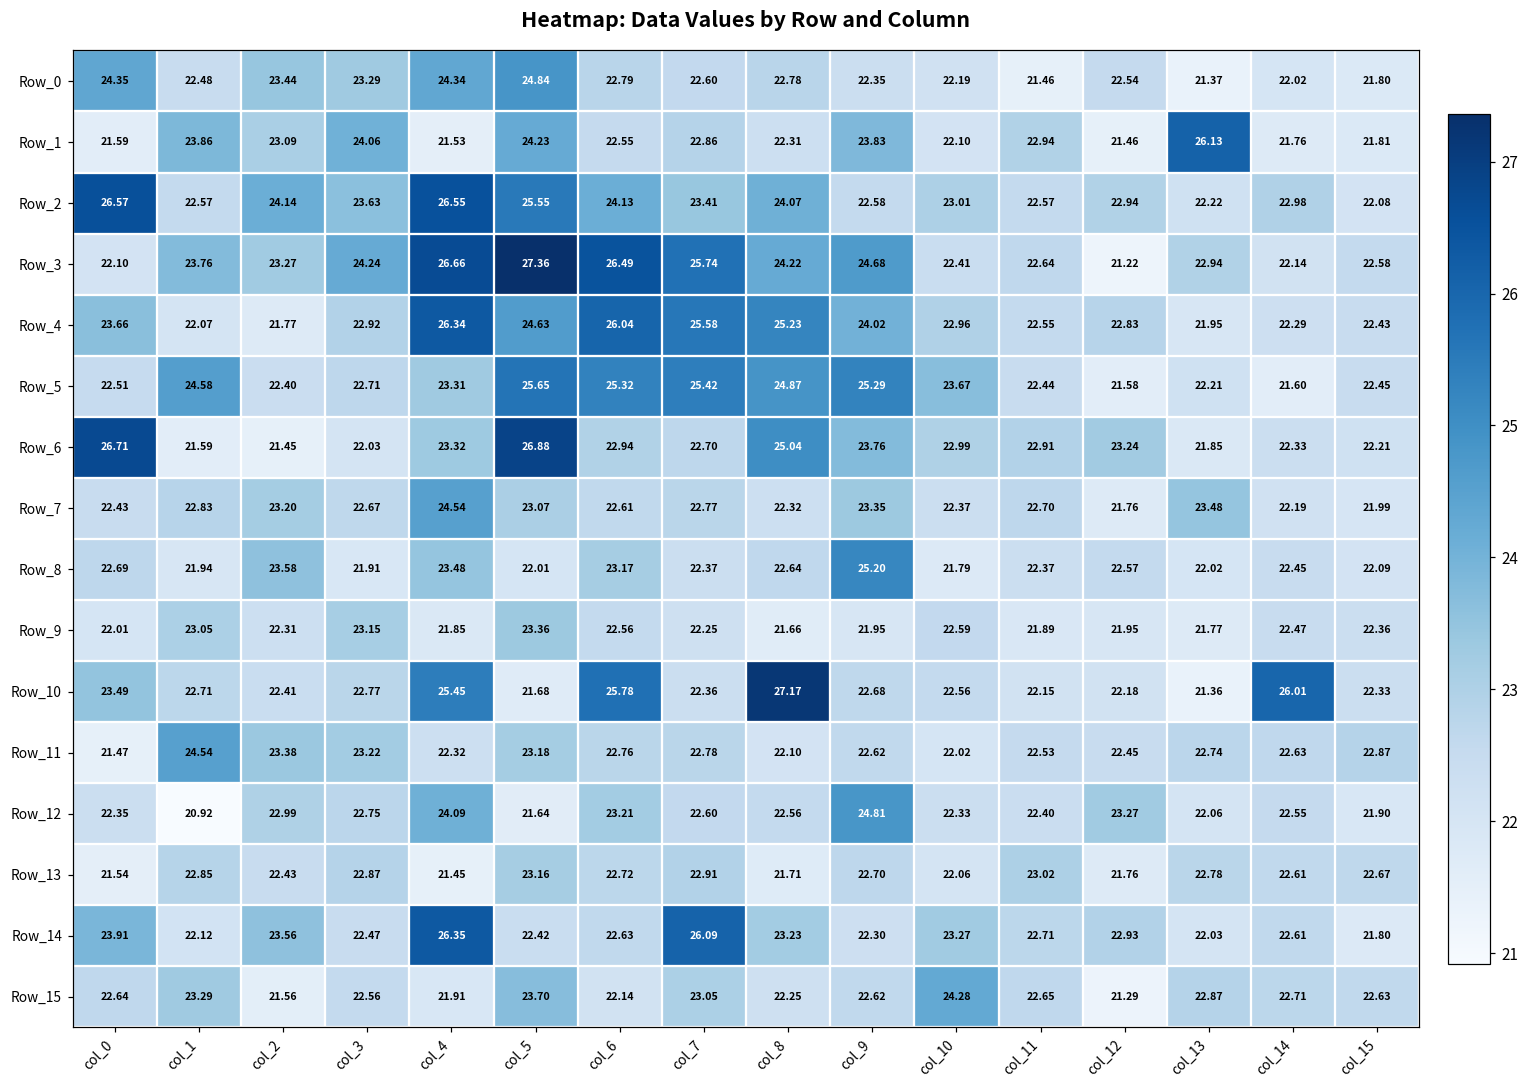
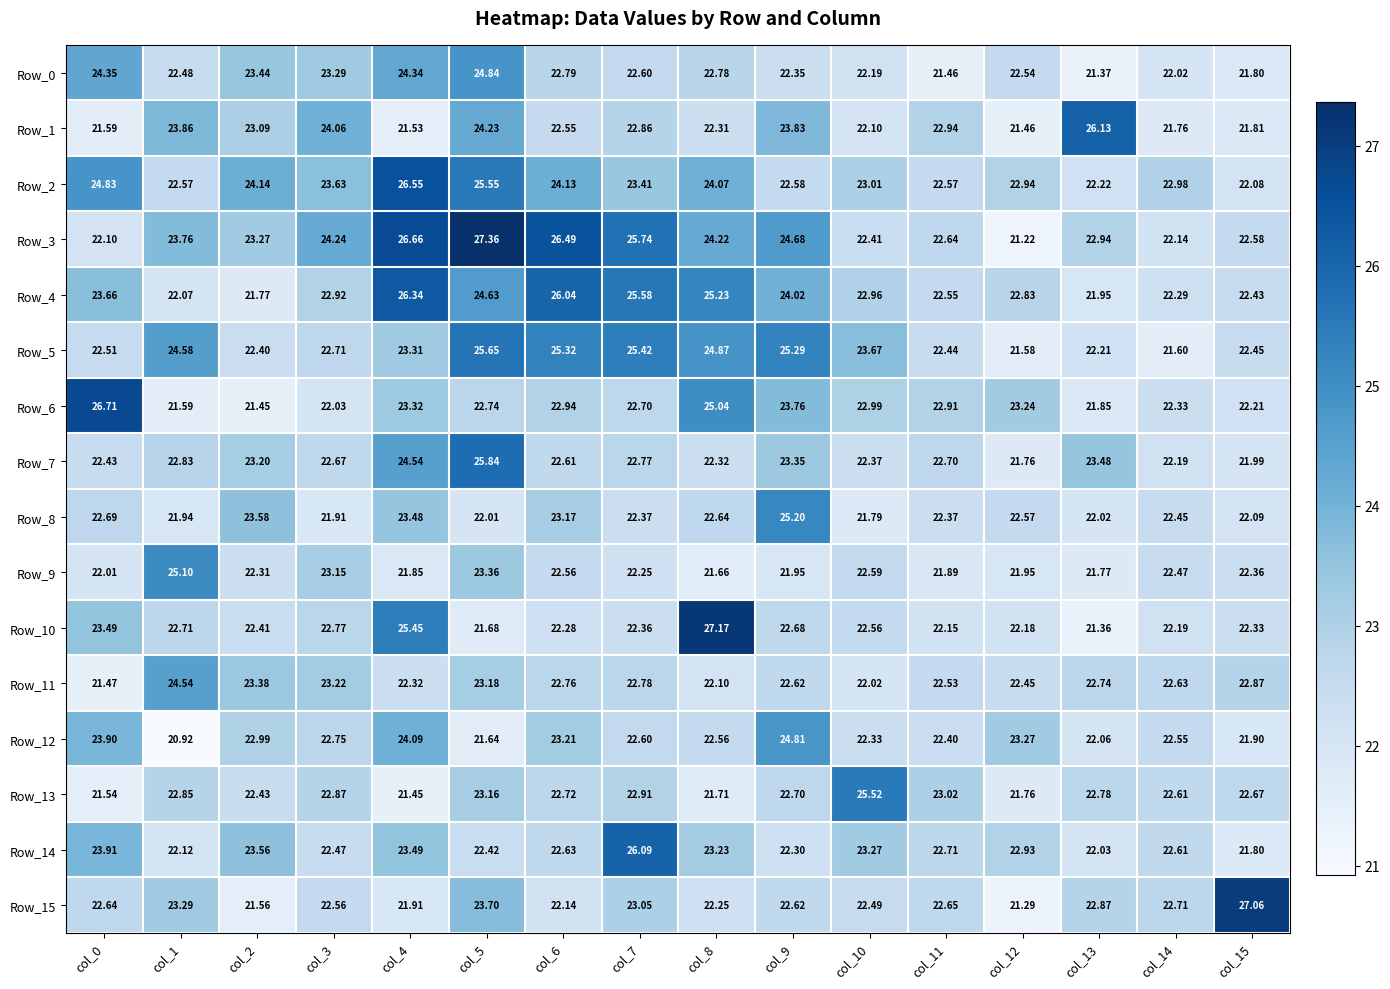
Row_2, col_0: 26.57 -> 24.83
Row_6, col_5: 26.88 -> 22.74
Row_7, col_5: 23.07 -> 25.84
Row_9, col_1: 23.05 -> 25.10
Row_10, col_6: 25.78 -> 22.28
Row_10, col_14: 26.01 -> 22.19
Row_12, col_0: 22.35 -> 23.90
Row_13, col_10: 22.06 -> 25.52
Row_14, col_4: 26.35 -> 23.49
Row_15, col_10: 24.28 -> 22.49
Row_15, col_15: 22.63 -> 27.06
